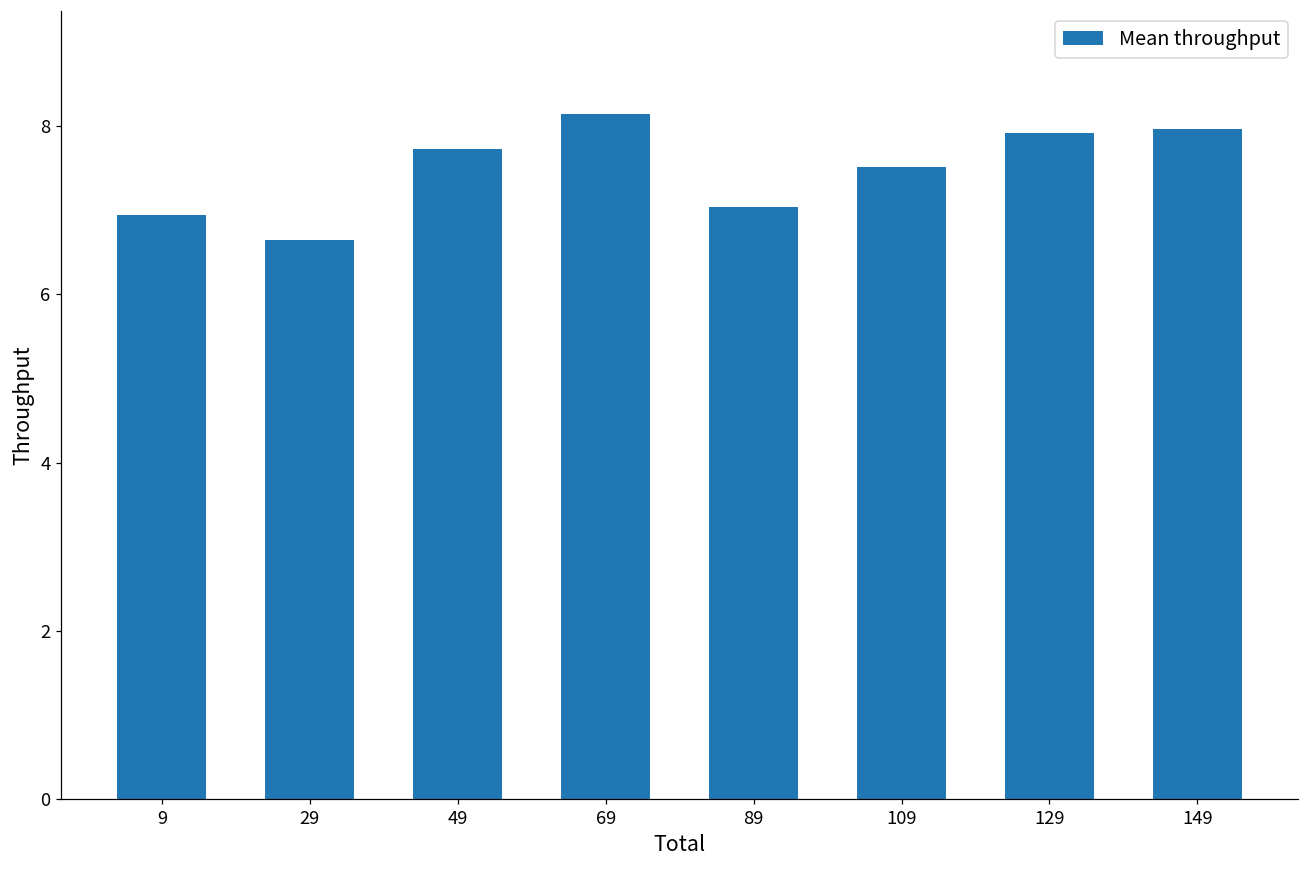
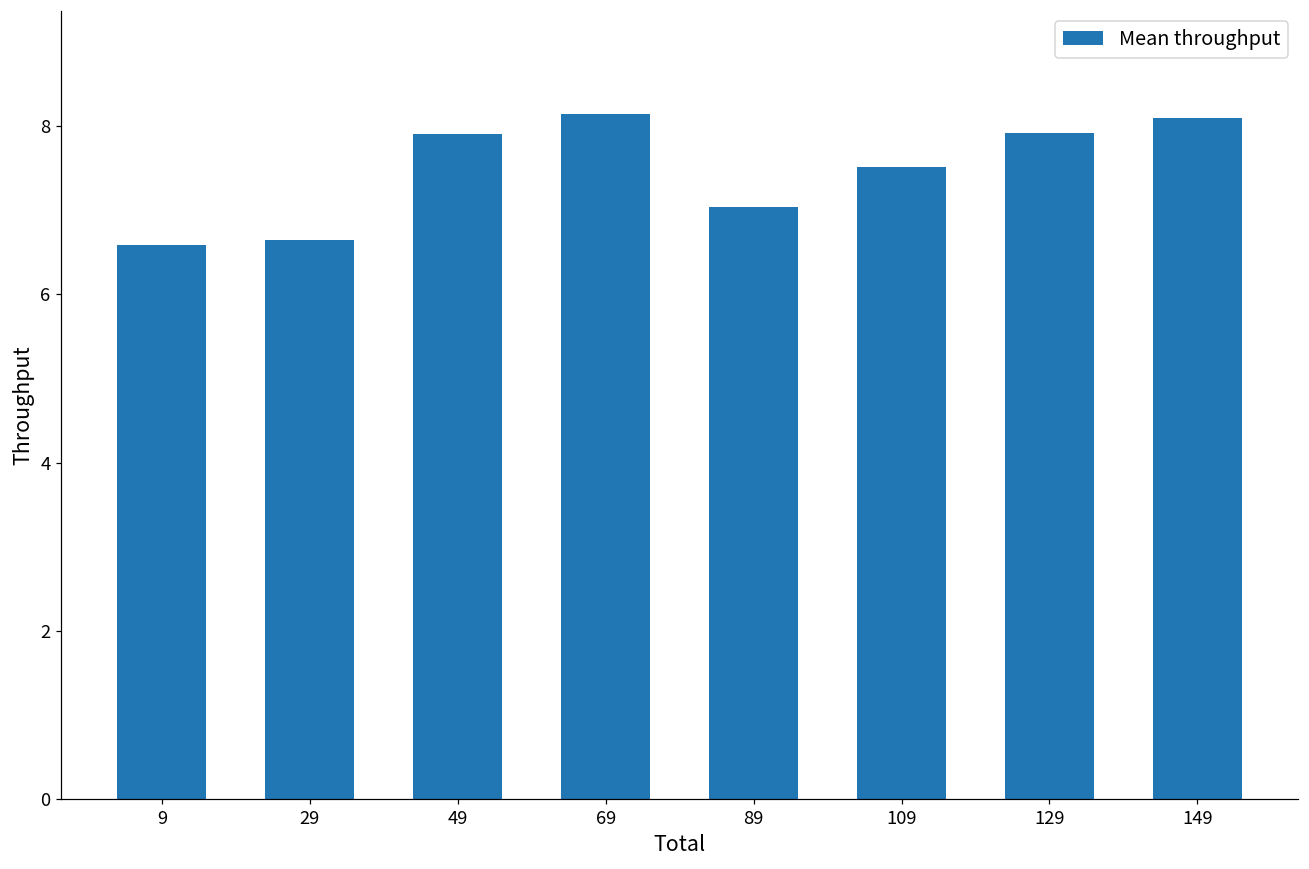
9: 6.9 -> 6.6
49: 7.7 -> 7.9
149: 8.0 -> 8.1
